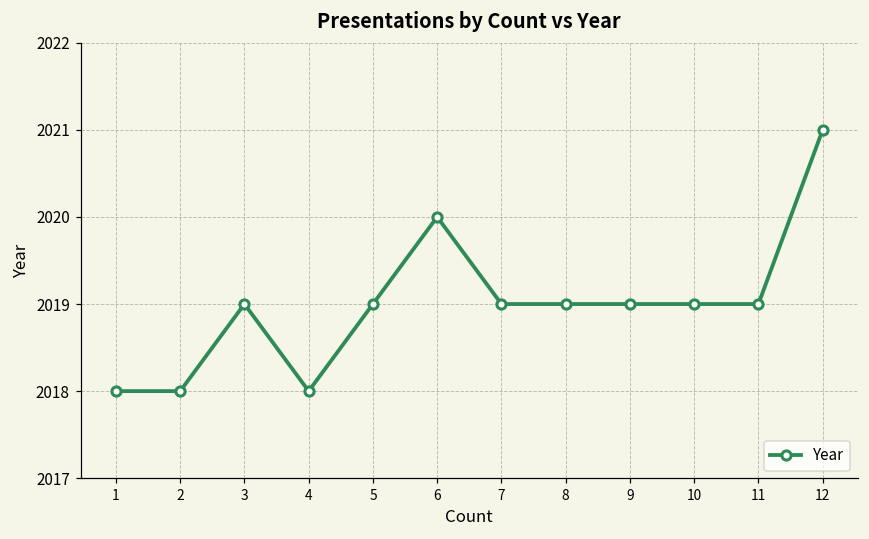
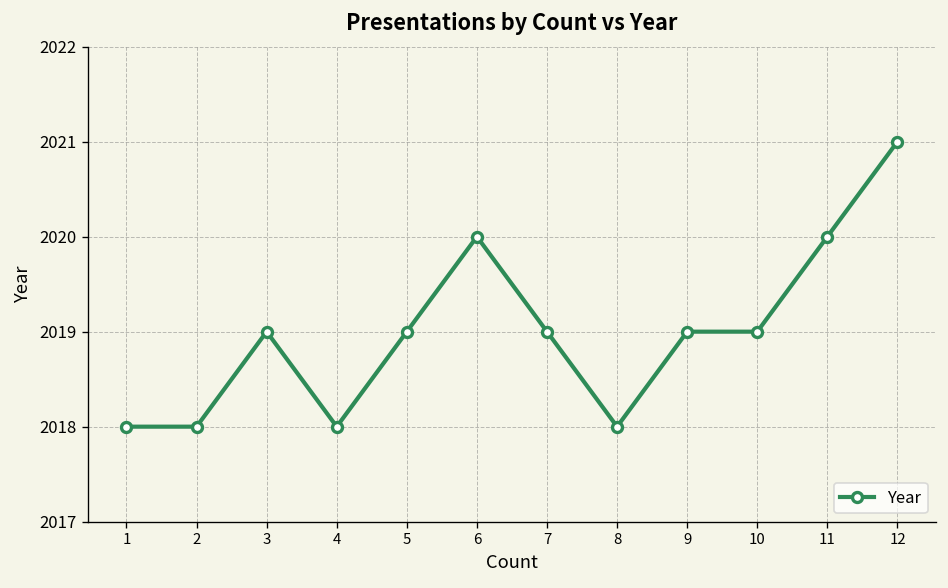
8: 2019 -> 2018
11: 2019 -> 2020
